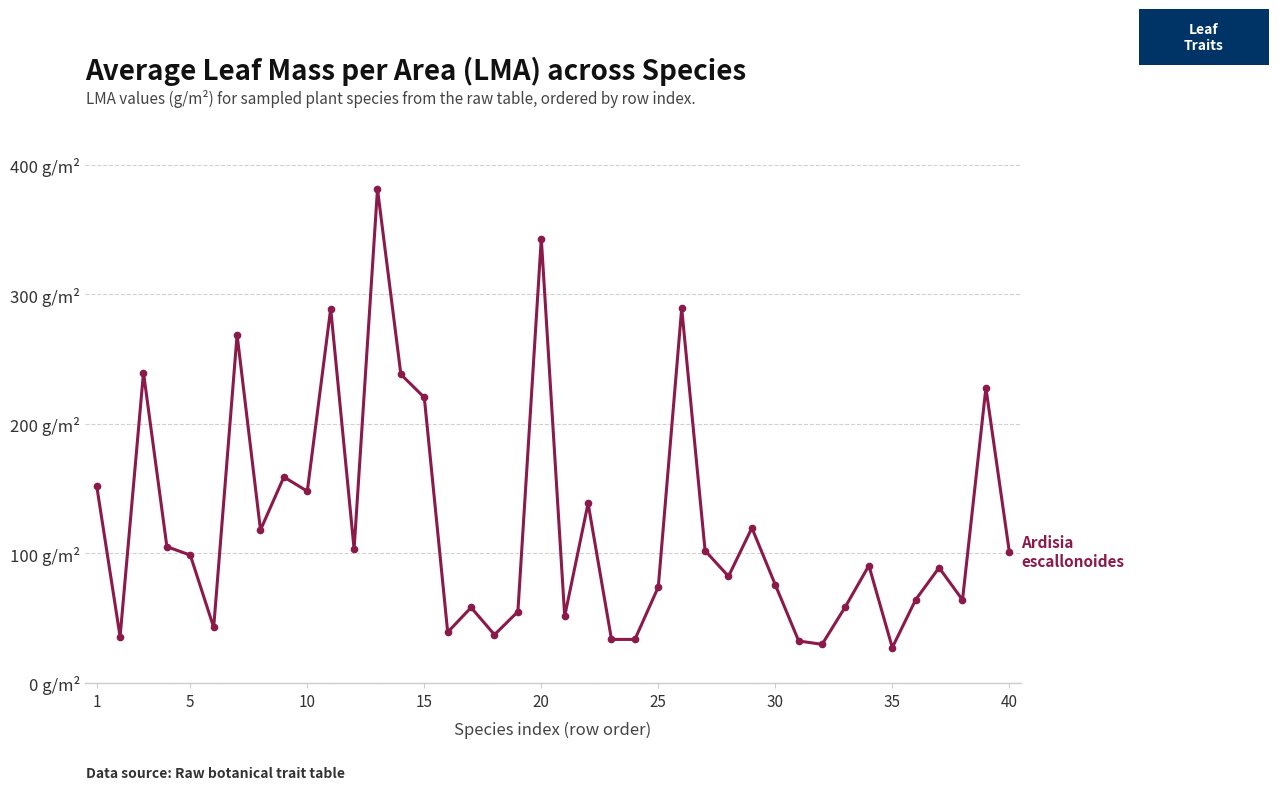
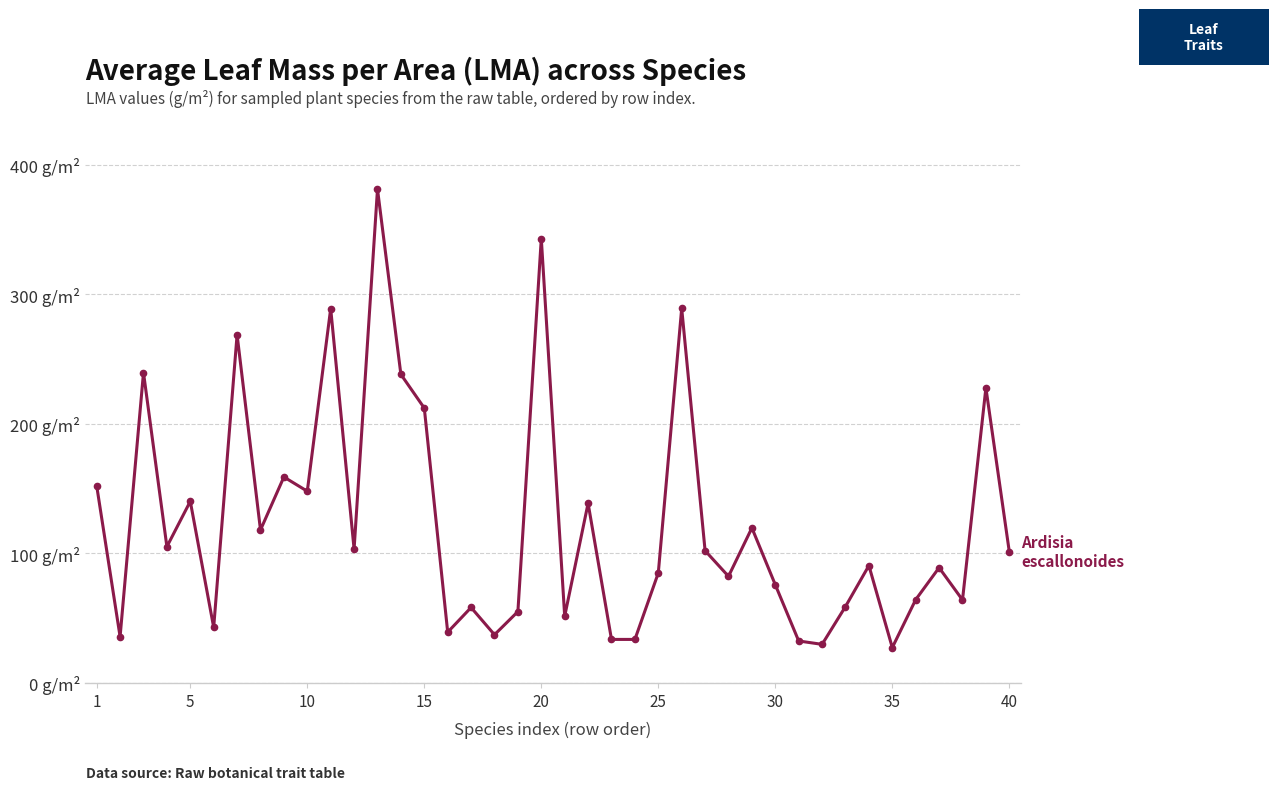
5: 99 g/m² -> 140 g/m²
15: 220 g/m² -> 212 g/m²
25: 74 g/m² -> 85 g/m²
